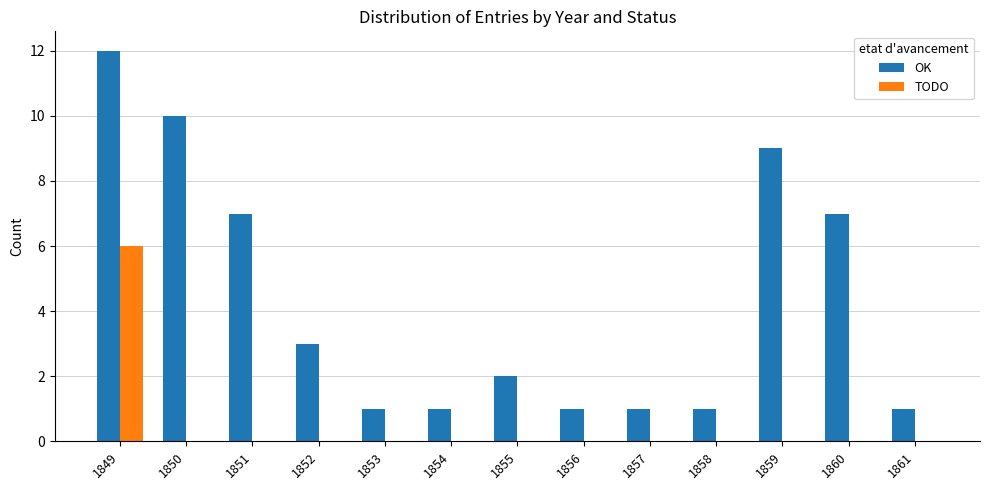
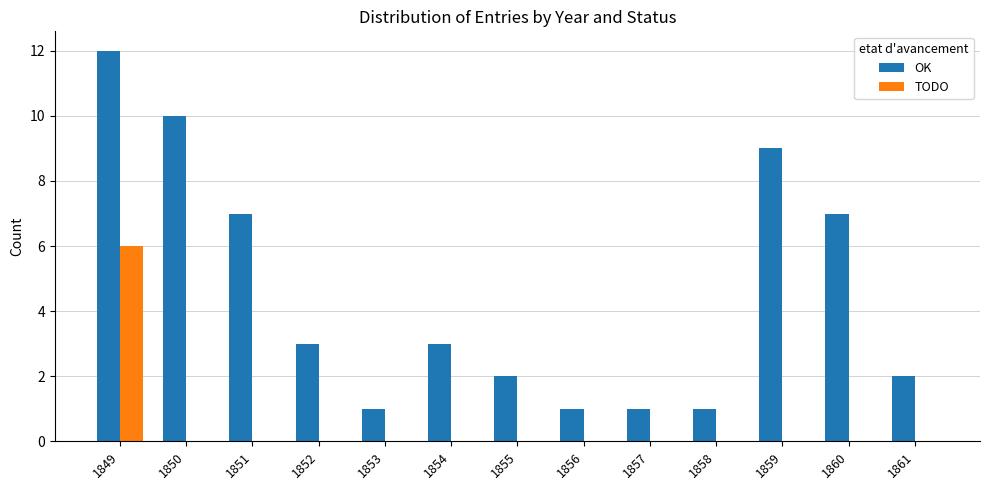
OK, 1854: 1 -> 3
OK, 1861: 1 -> 2
